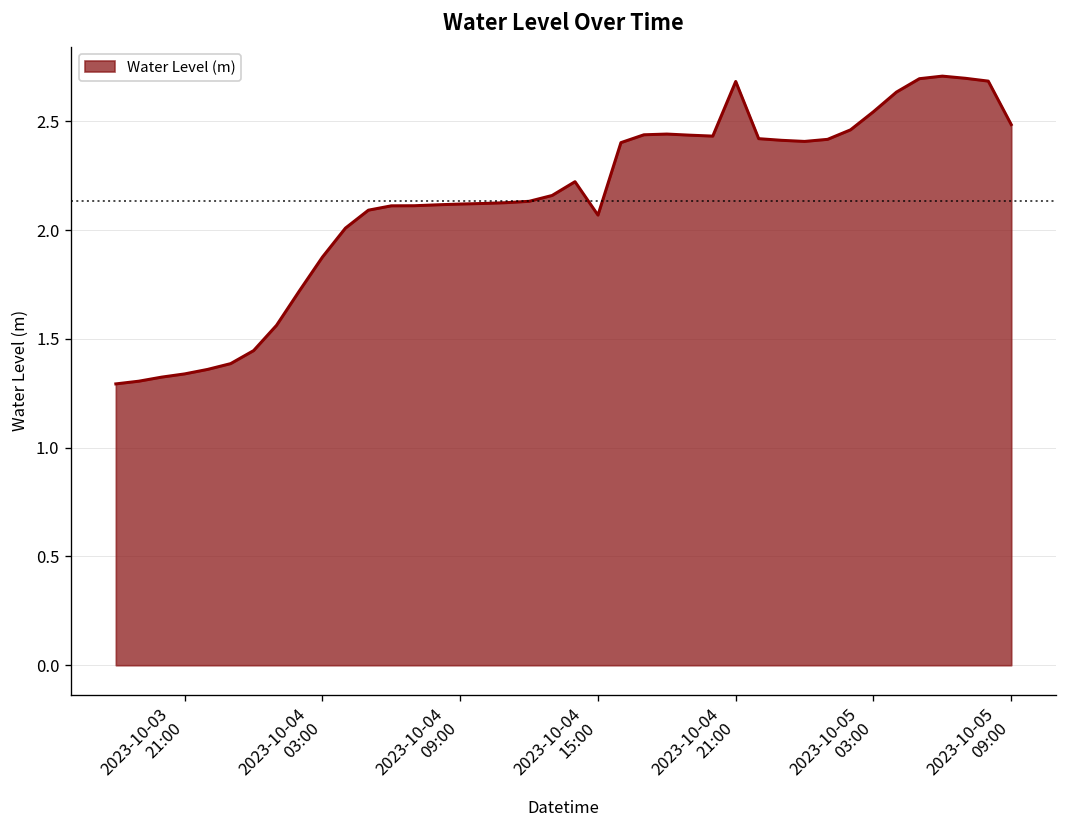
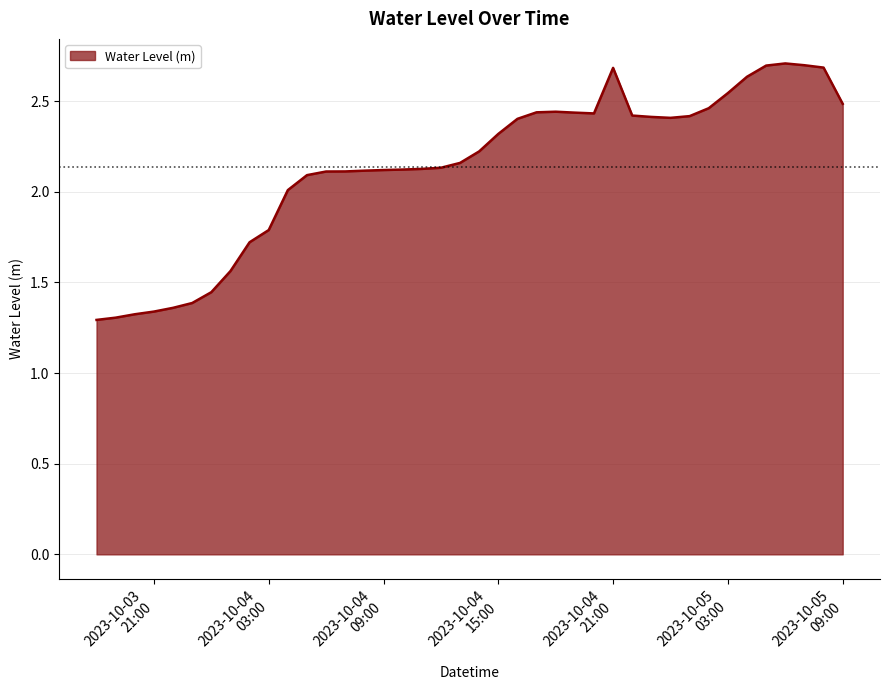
2023-10-04 03:00: 1.88 -> 1.79
2023-10-04 15:00: 2.07 -> 2.32
